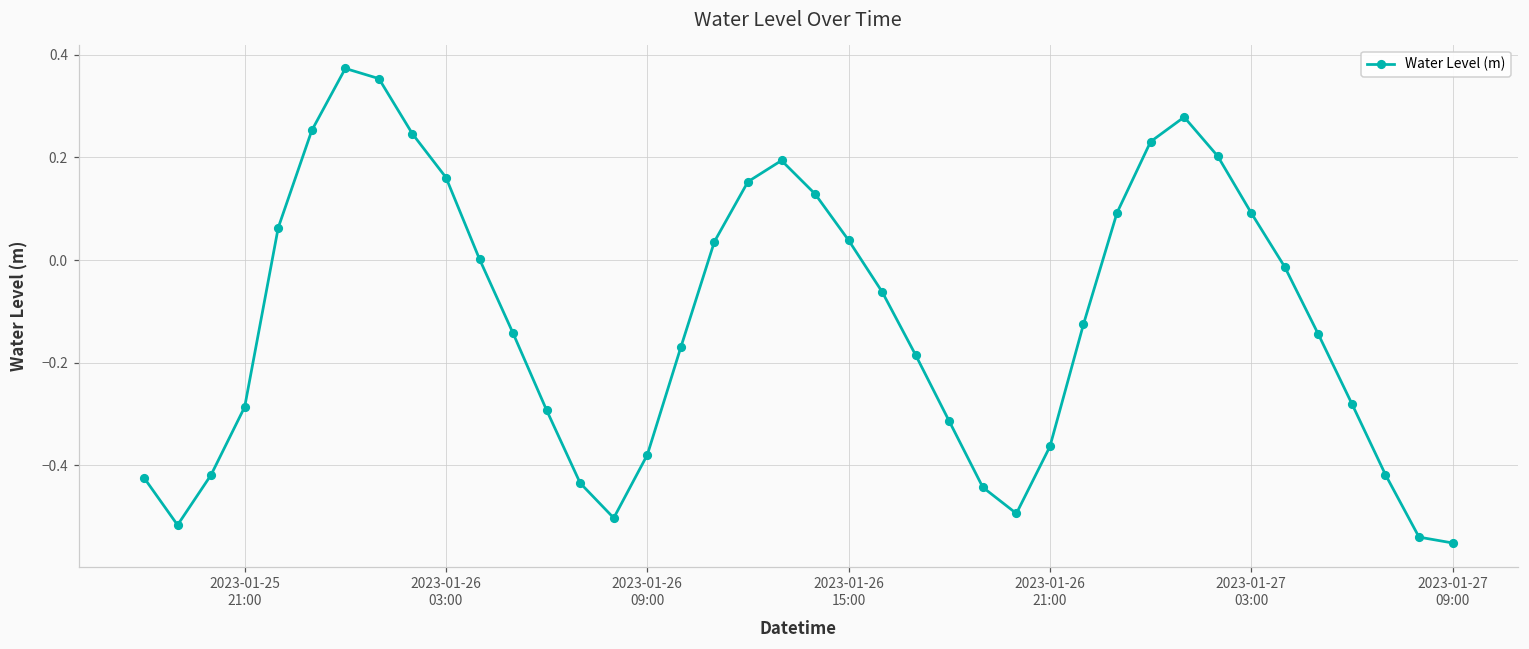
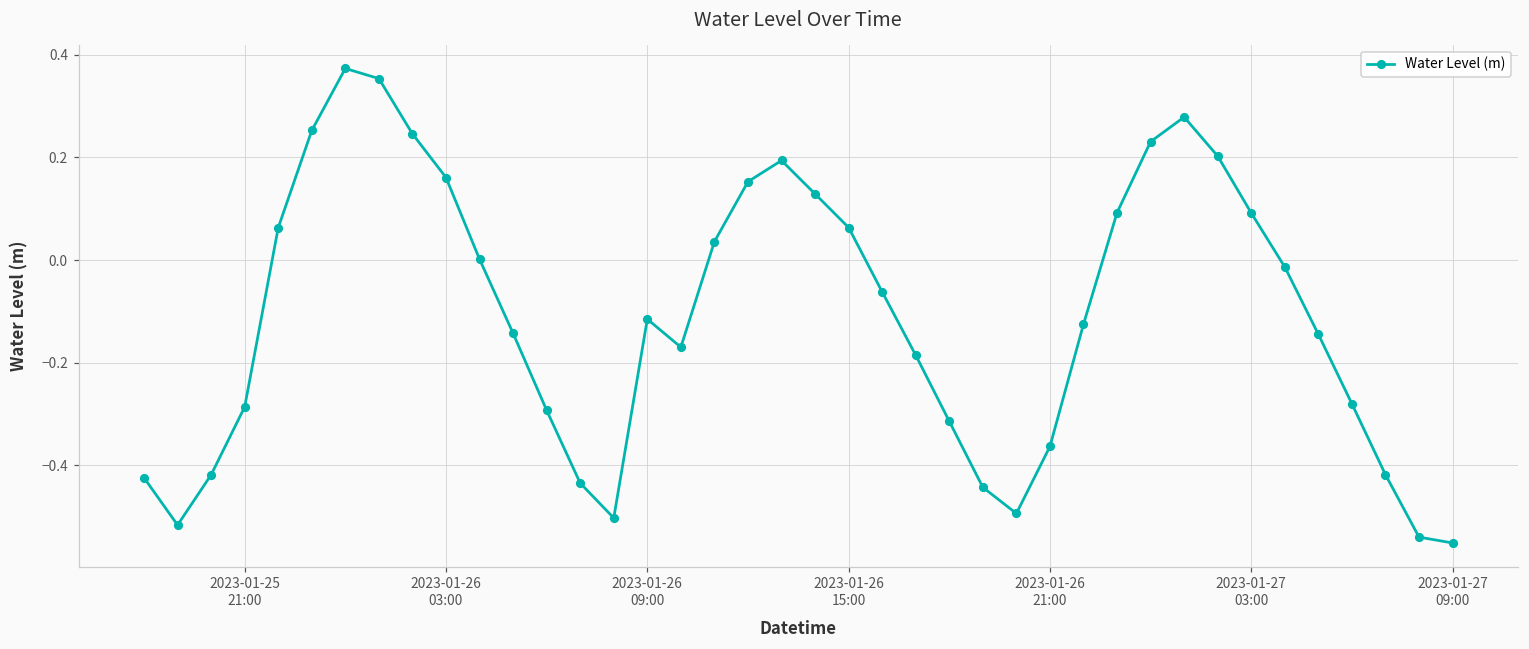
2023-01-26 09:00: -0.38 -> -0.12
2023-01-26 15:00: 0.04 -> 0.06
